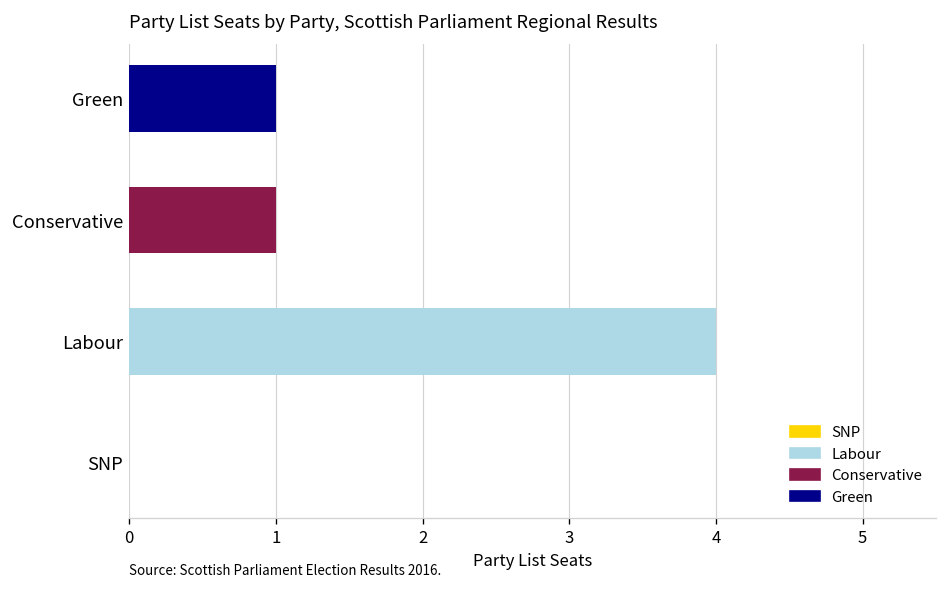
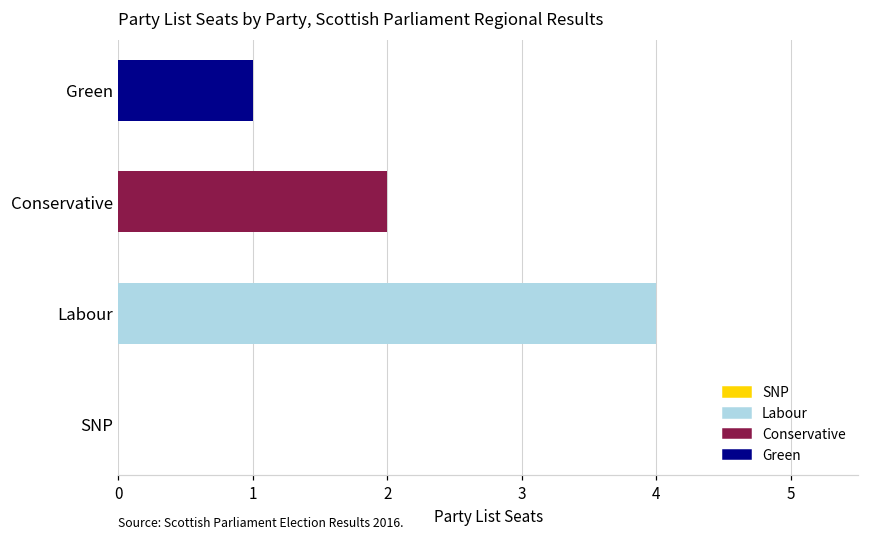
Conservative, Conservative: 1 -> 2
